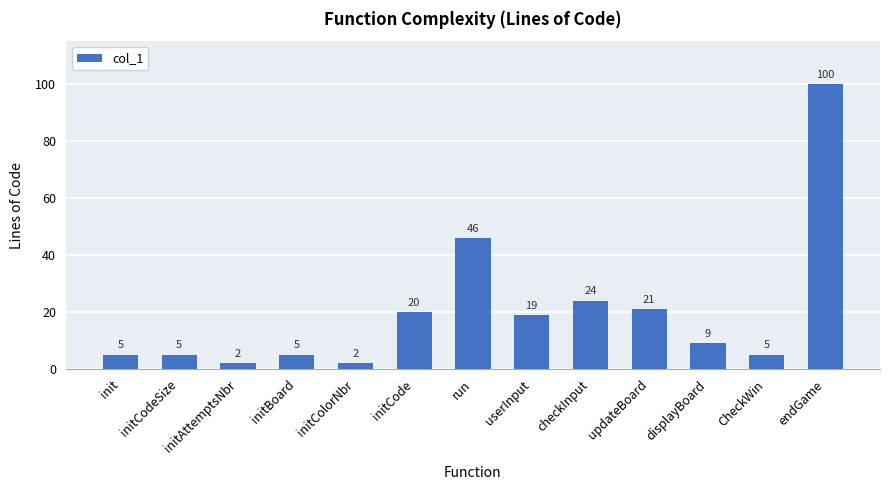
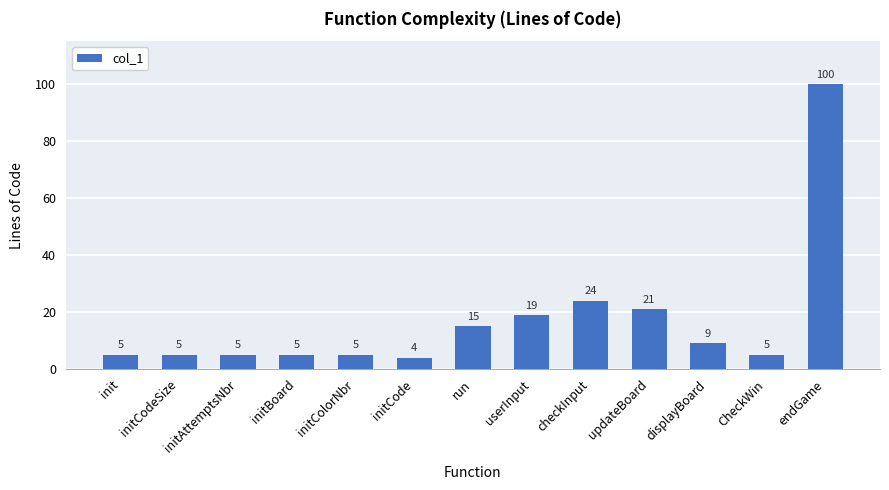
initAttemptsNbr: 2 -> 5
initColorNbr: 2 -> 5
initCode: 20 -> 4
run: 46 -> 15
